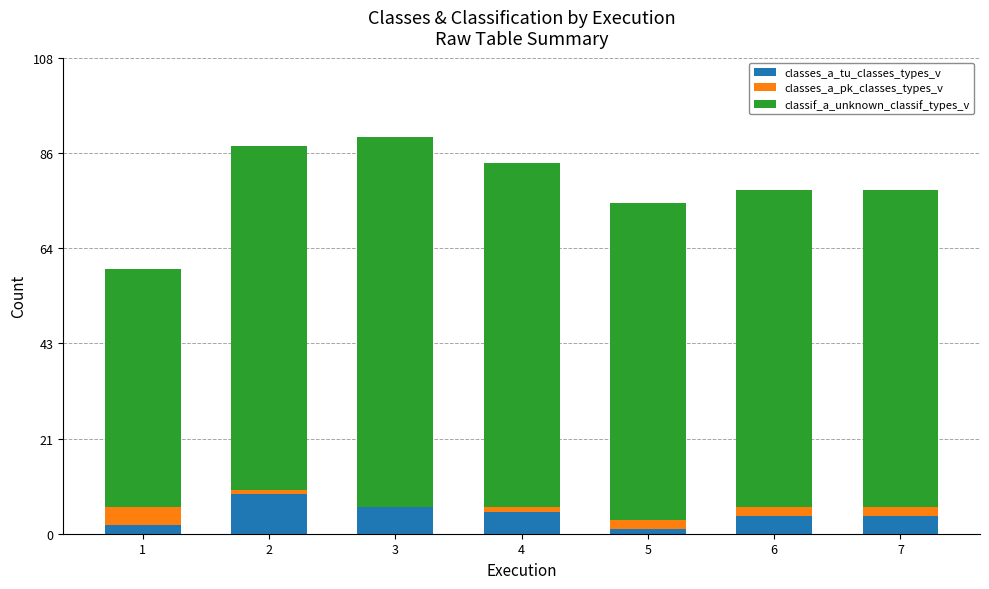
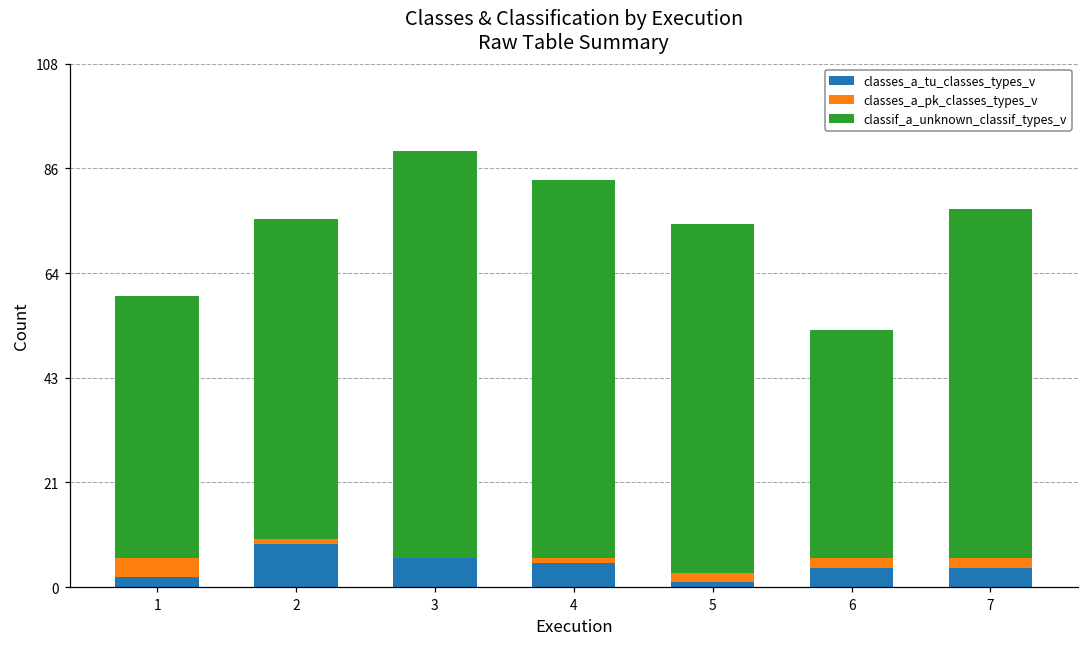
classif_a_unknown_classif_types_v, 2: 78 -> 66
classif_a_unknown_classif_types_v, 6: 72 -> 47
